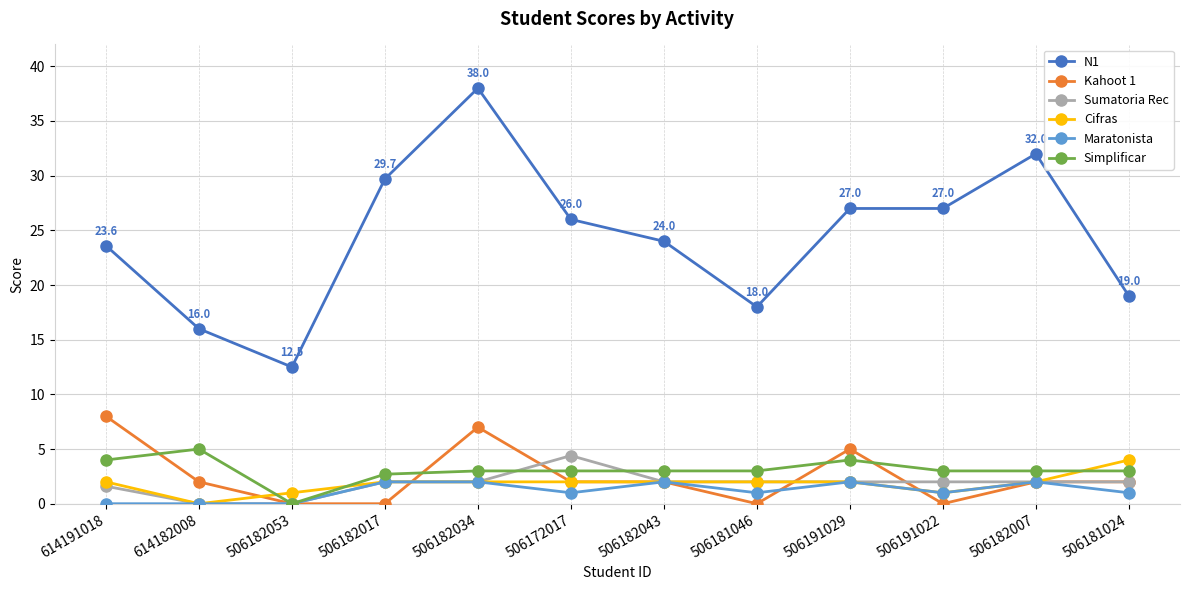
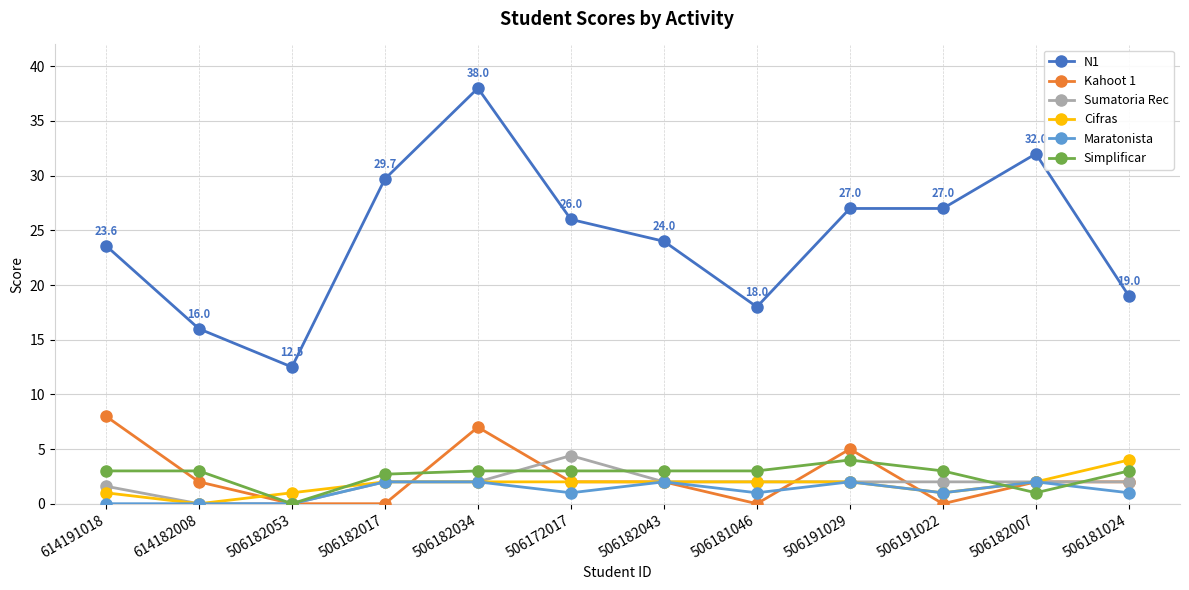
Cifras, 614191018: 2 -> 1
Simplificar, 614191018: 4 -> 3
Simplificar, 614182008: 5 -> 3
Simplificar, 506182007: 3 -> 1
